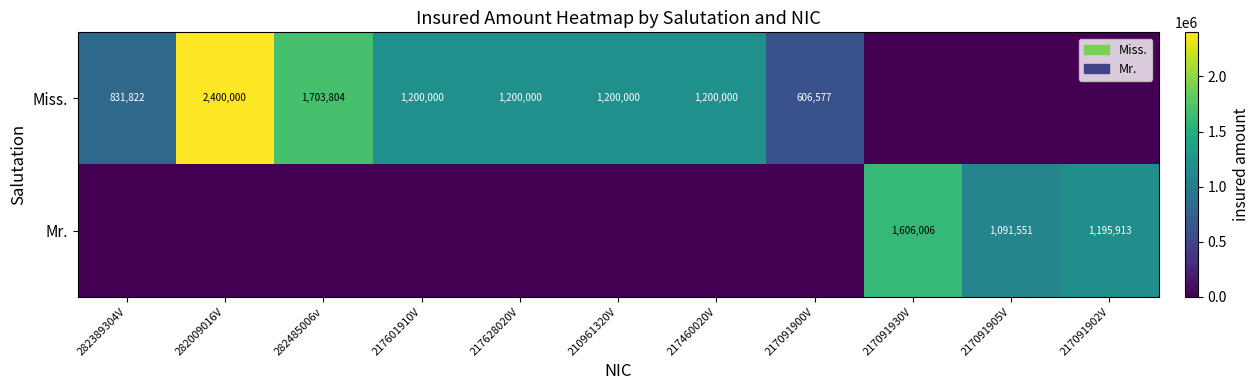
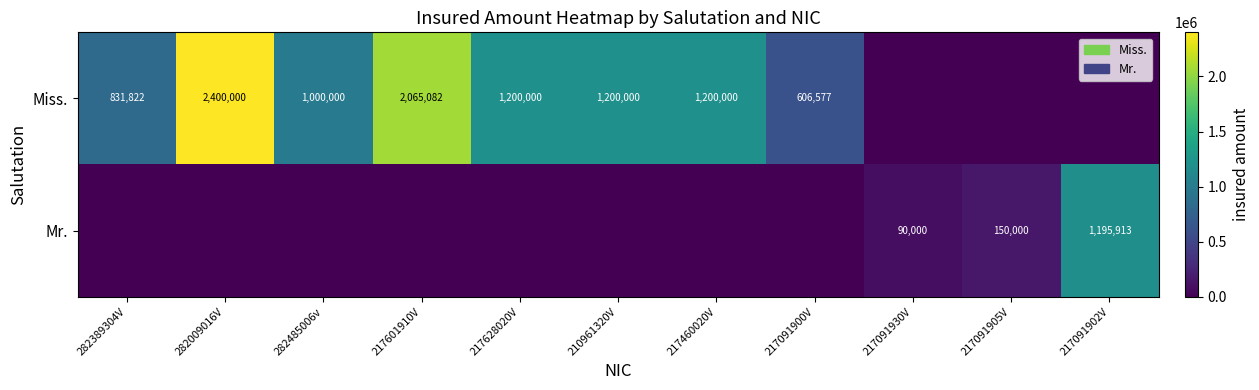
Miss., 282485006v: 1,703,804 -> 1,000,000
Miss., 217601910V: 1,200,000 -> 2,065,082
Mr., 217091930V: 1,606,006 -> 90,000
Mr., 217091905V: 1,091,551 -> 150,000
